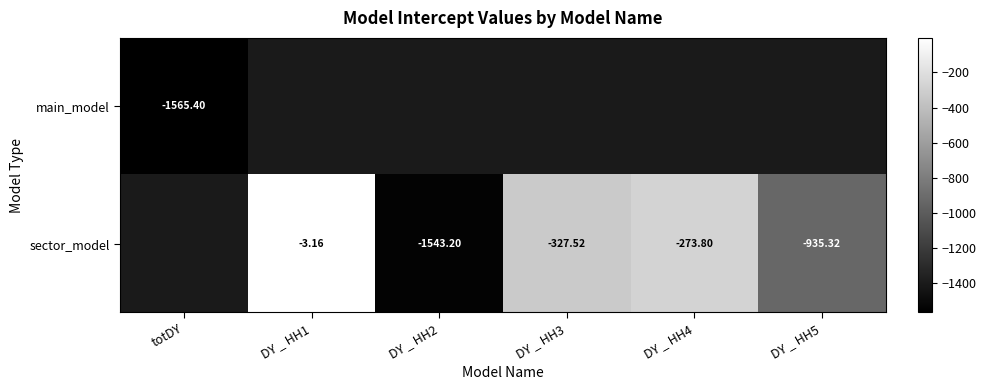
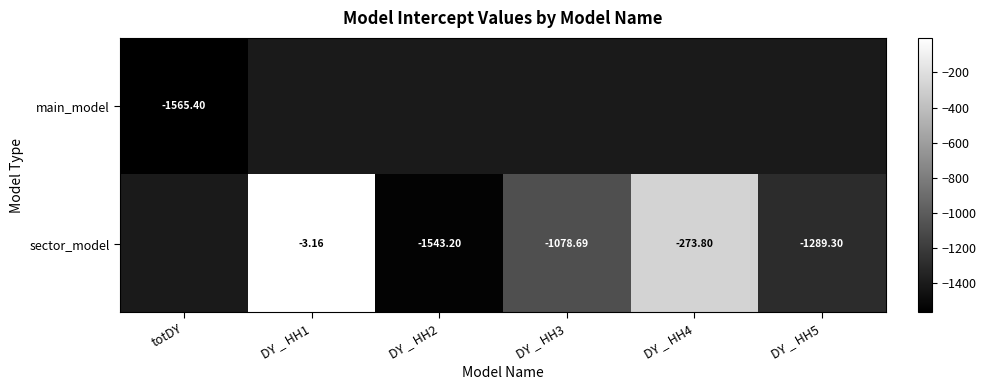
sector_model, DY _ HH3: -327.52 -> -1078.69
sector_model, DY _ HH5: -935.32 -> -1289.30
